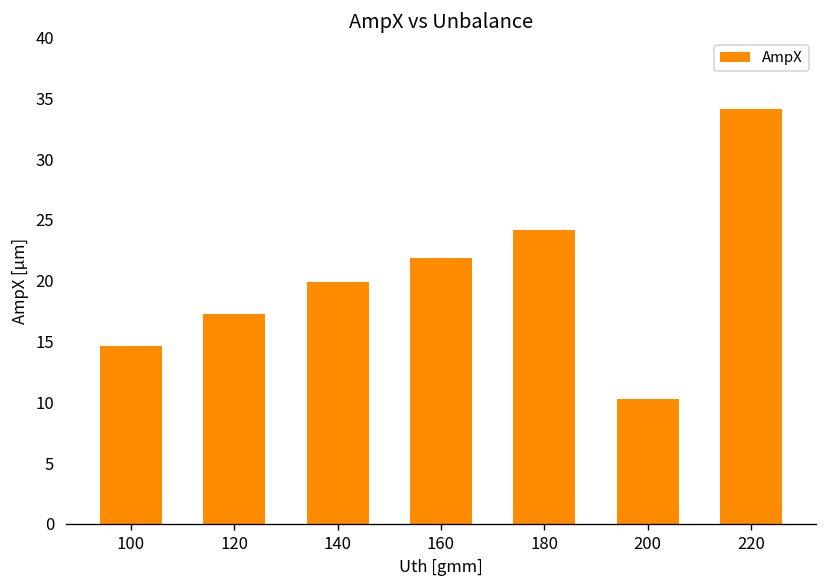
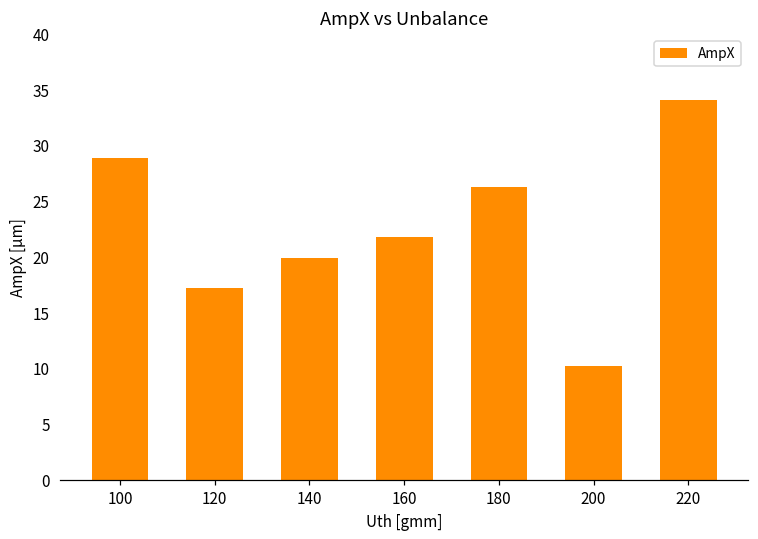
100: 14.6 -> 28.9
180: 24.2 -> 26.3
